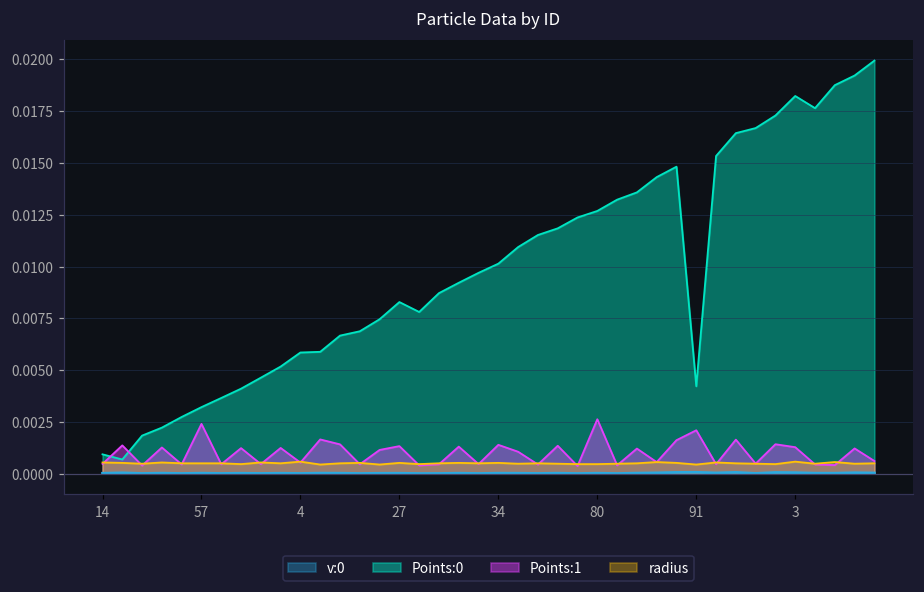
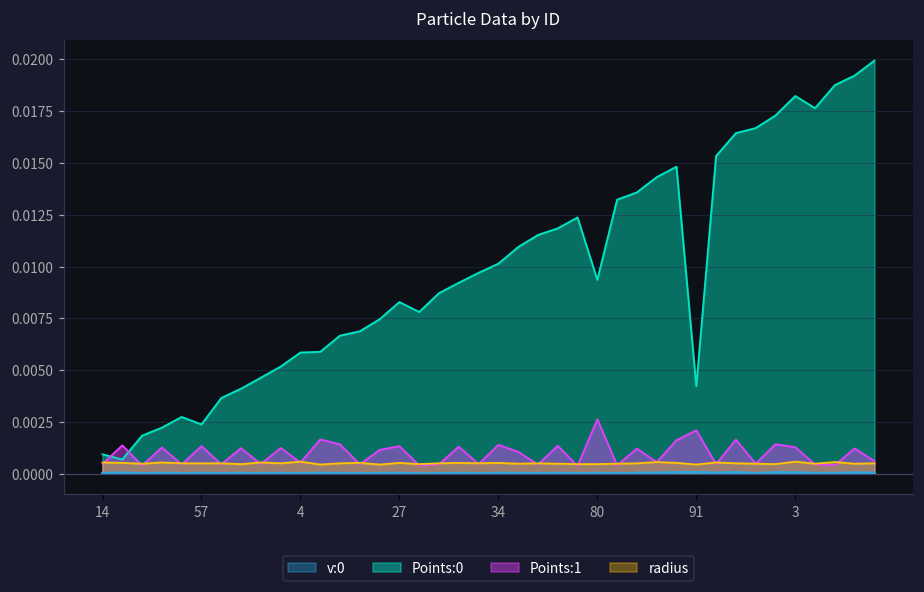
Points:0, 57: 0.0032 -> 0.0024
Points:1, 57: 0.0024 -> 0.0013
Points:0, 80: 0.0127 -> 0.0094
